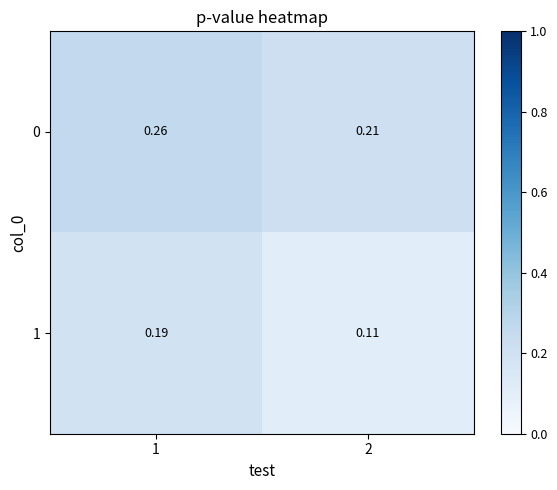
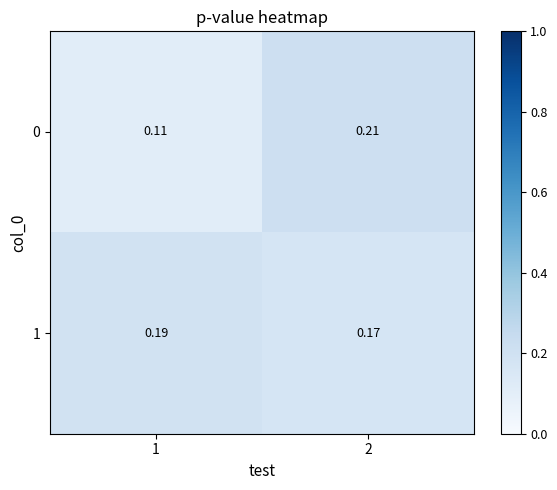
0, 1: 0.26 -> 0.11
1, 2: 0.11 -> 0.17
